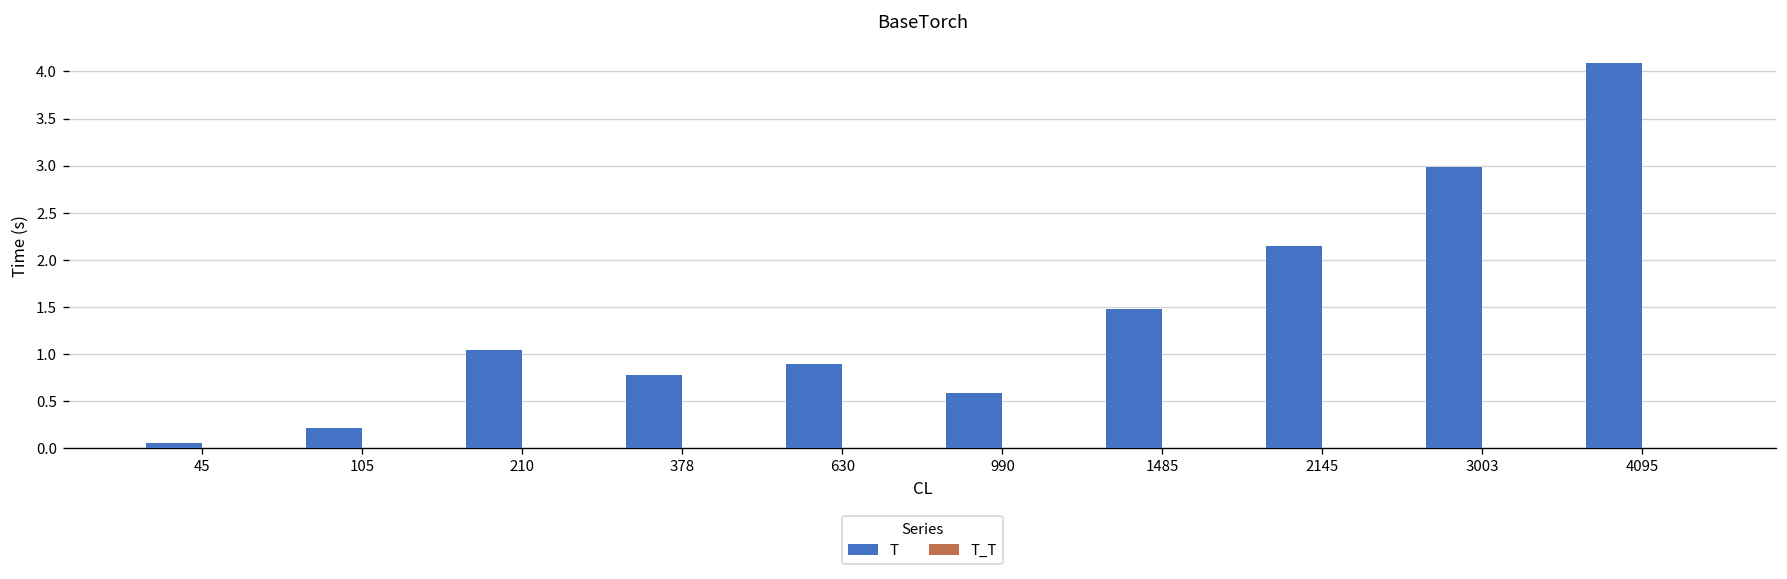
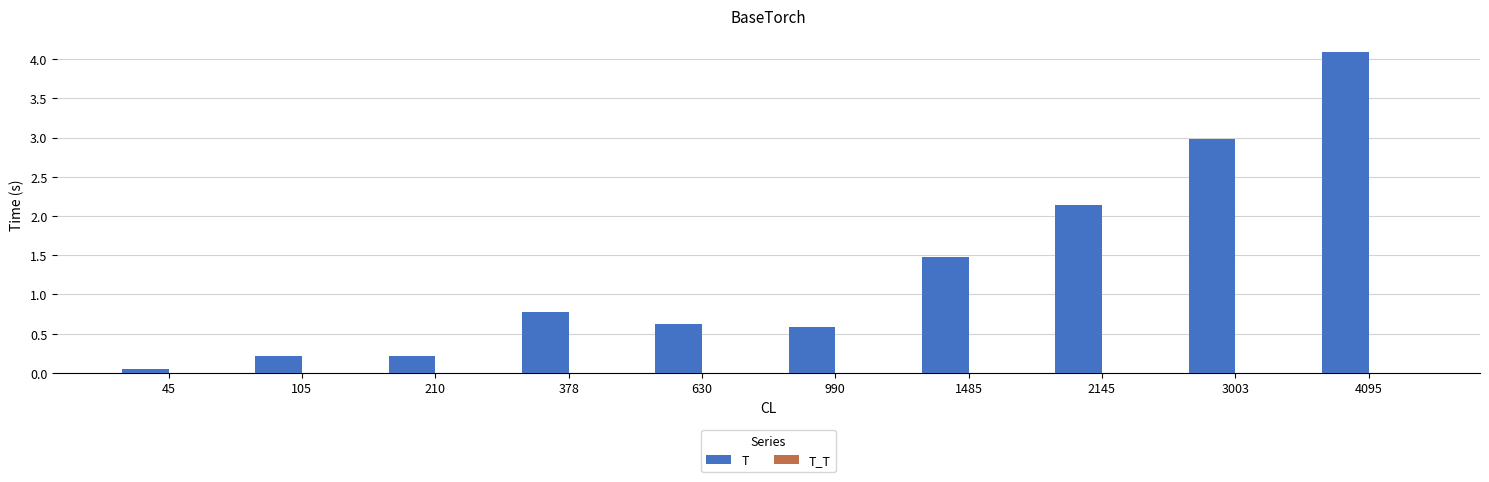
T, 210: 1.0 -> 0.2
T, 630: 0.9 -> 0.6
